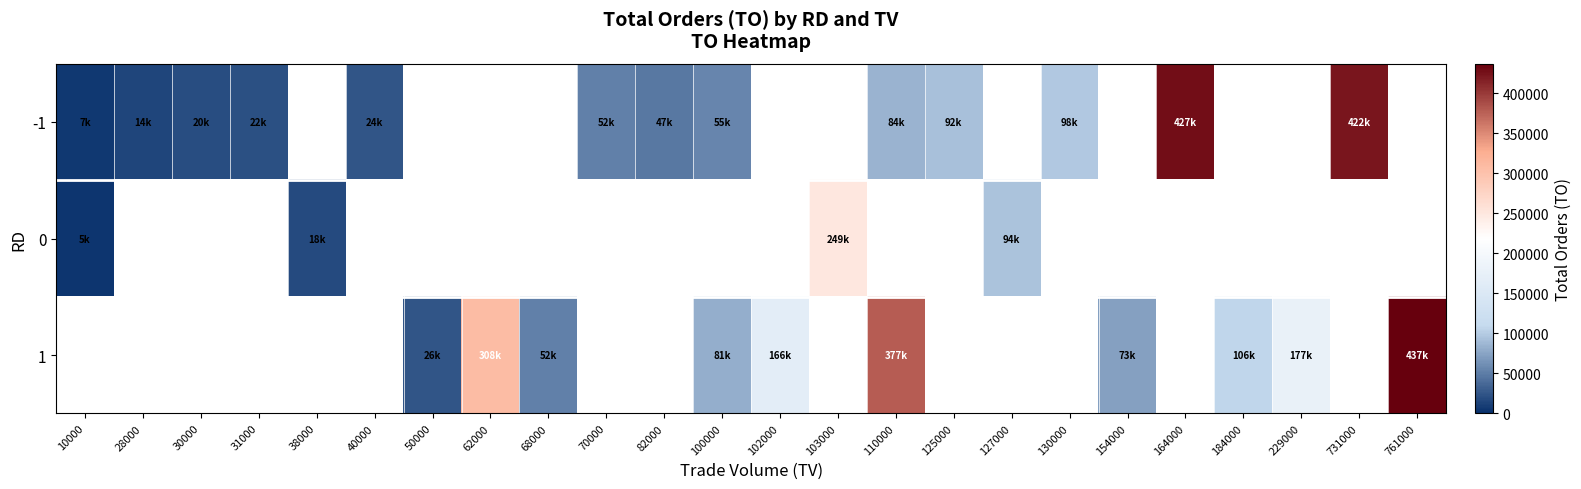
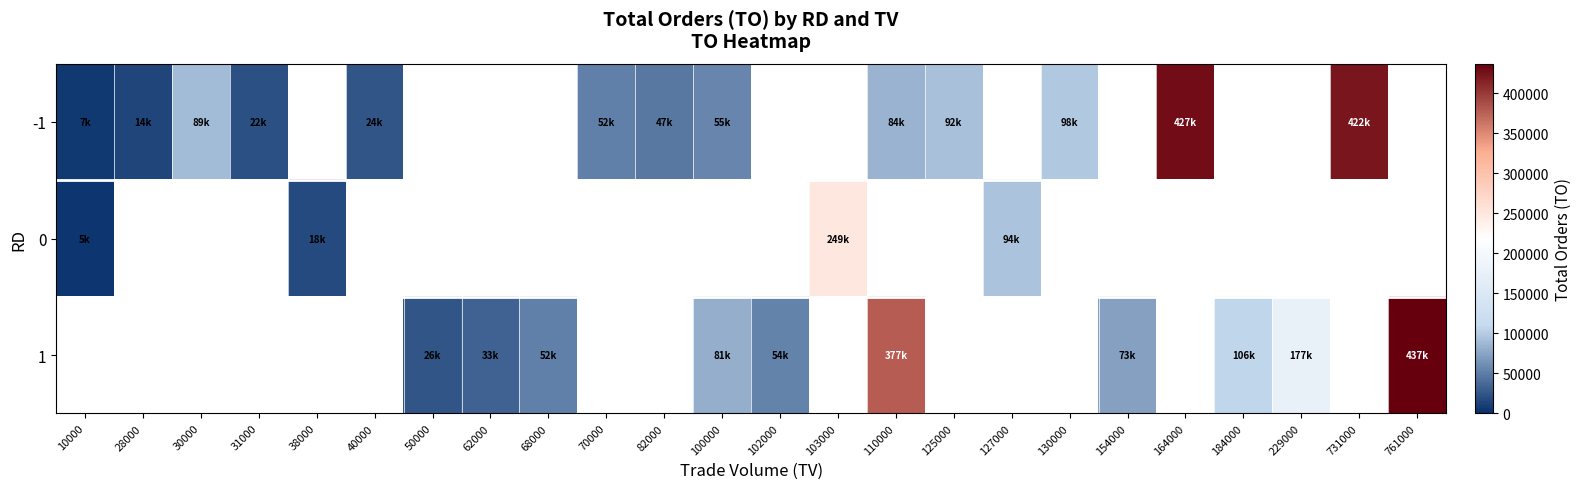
-1, 30000: 20k -> 89k
1, 62000: 308k -> 33k
1, 102000: 166k -> 54k
